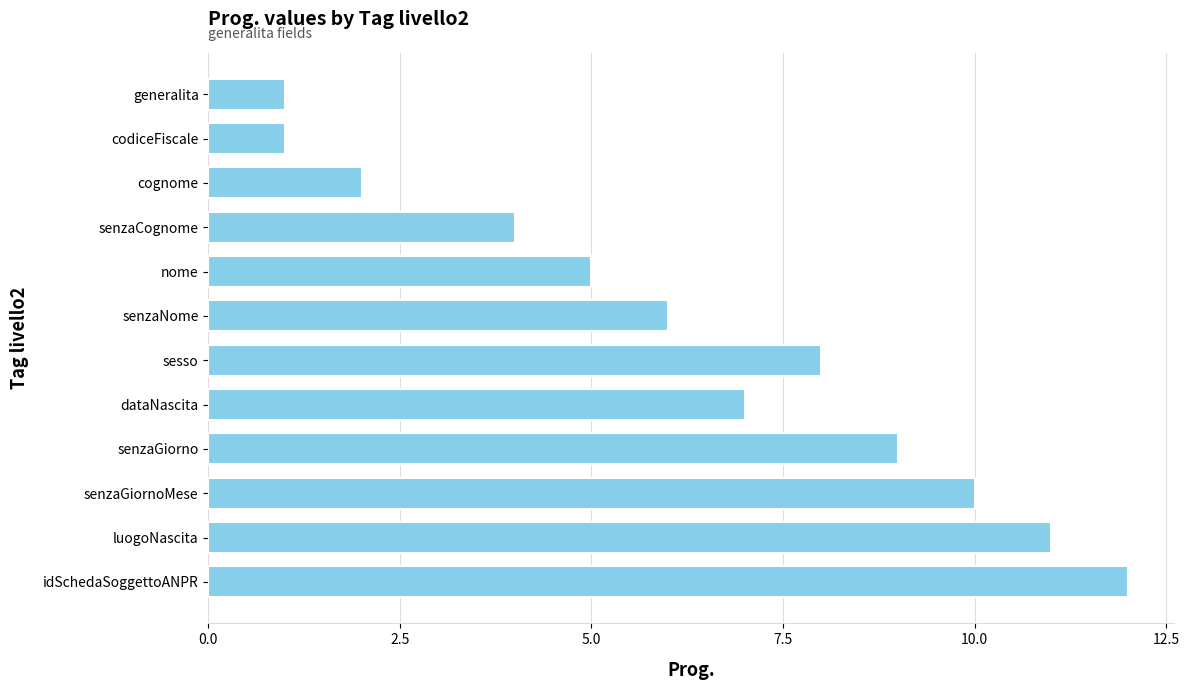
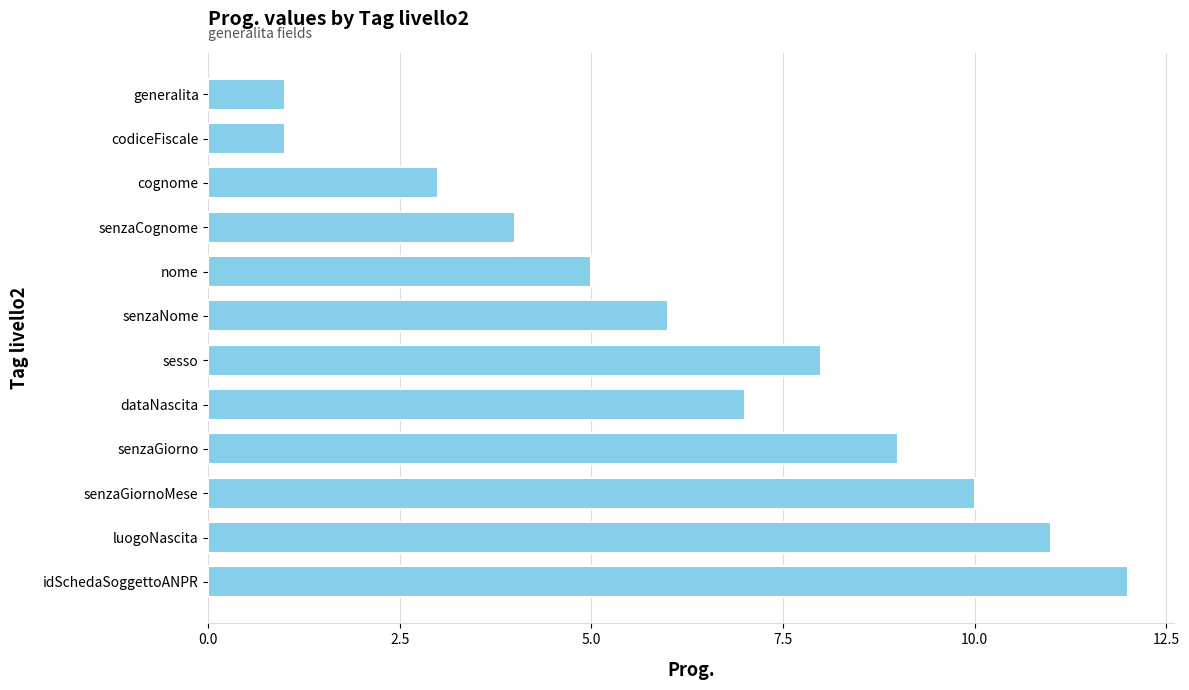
cognome: 2 -> 3
